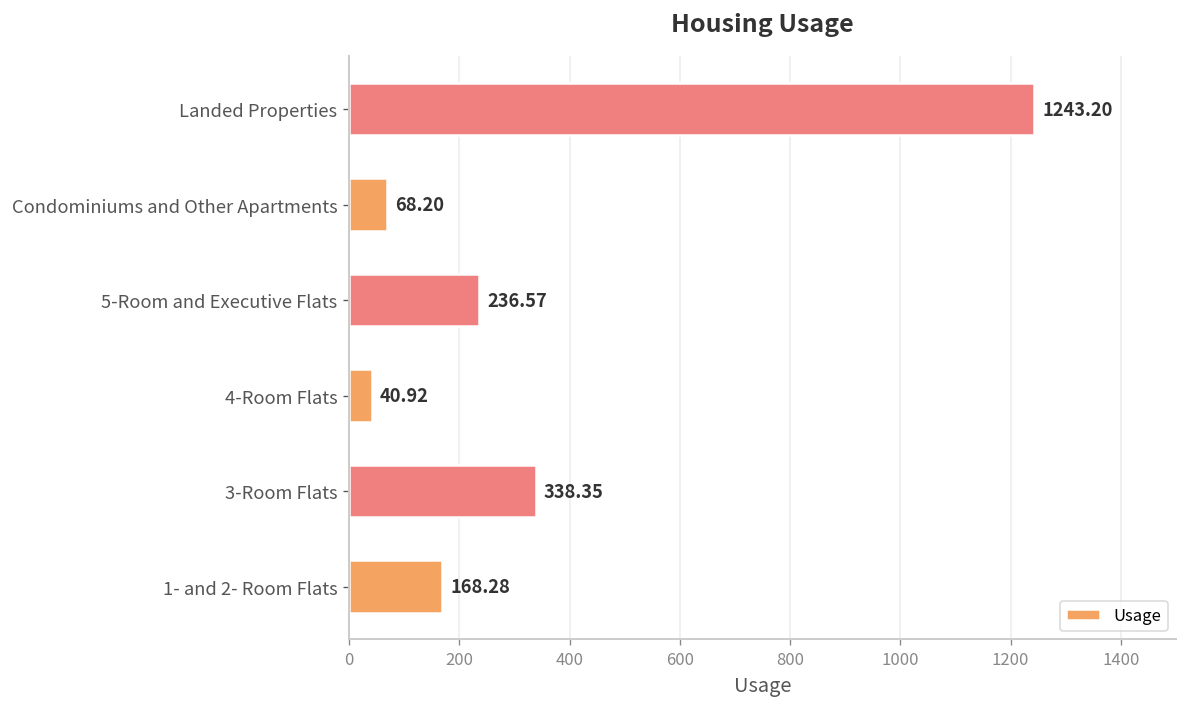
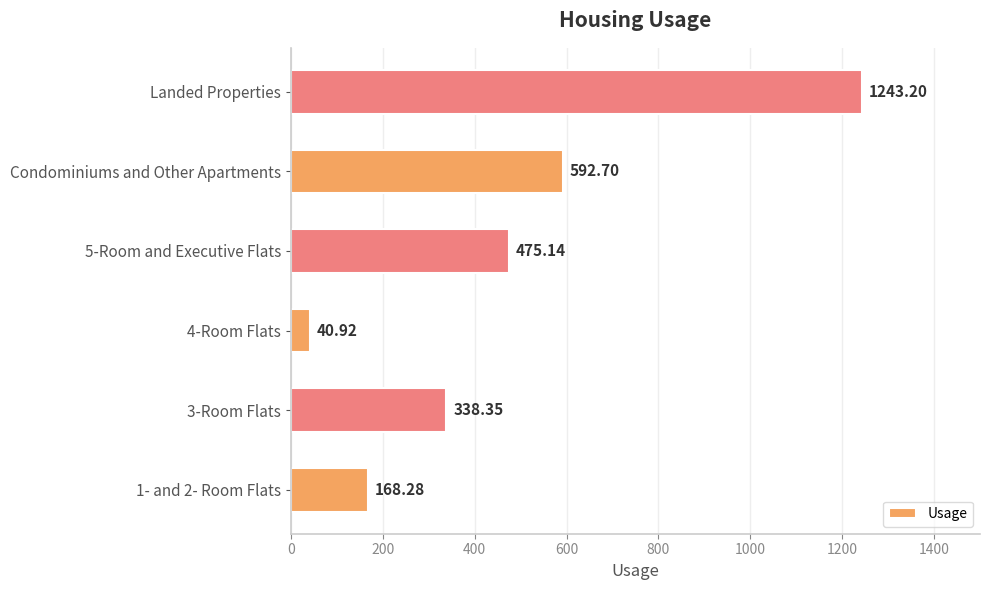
Condominiums and Other Apartments: 68.20 -> 592.70
5-Room and Executive Flats: 236.57 -> 475.14
